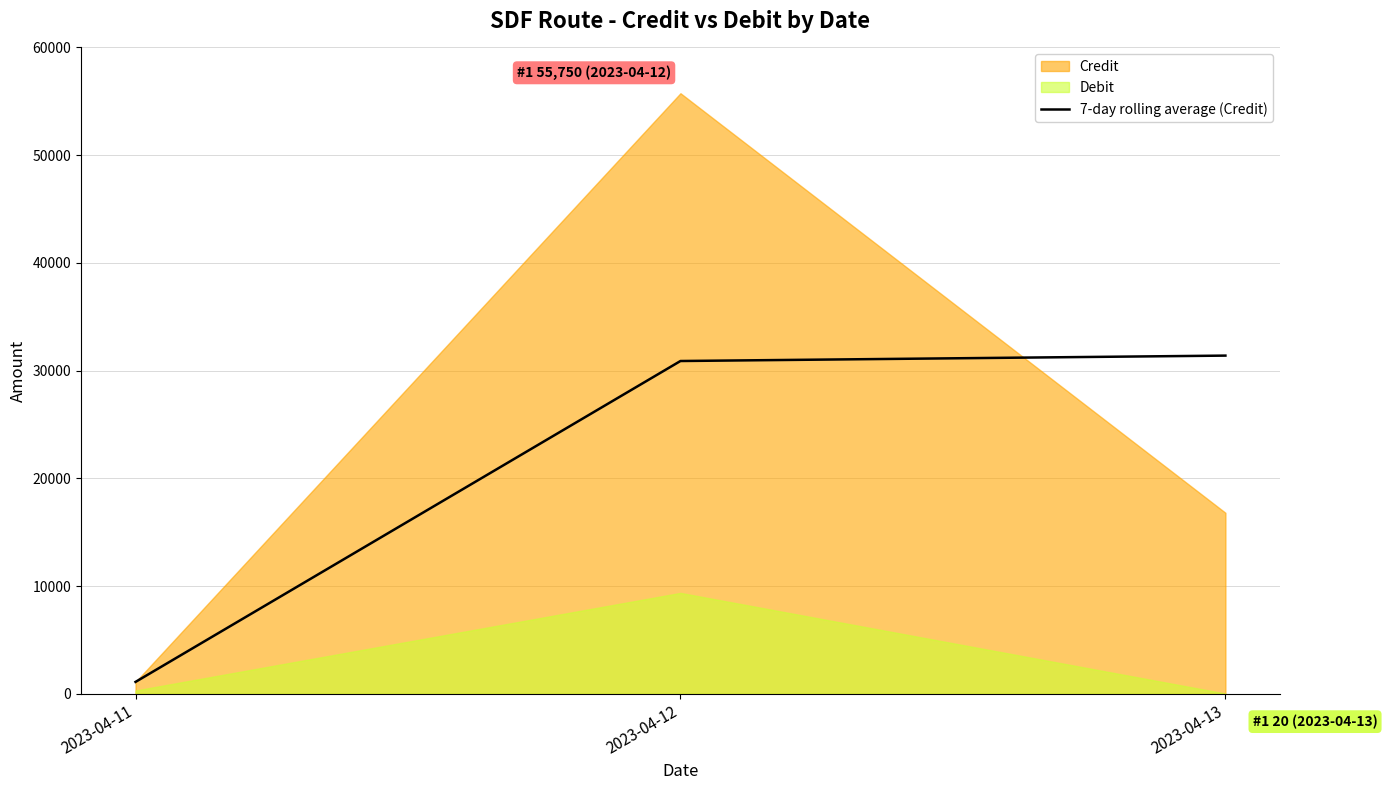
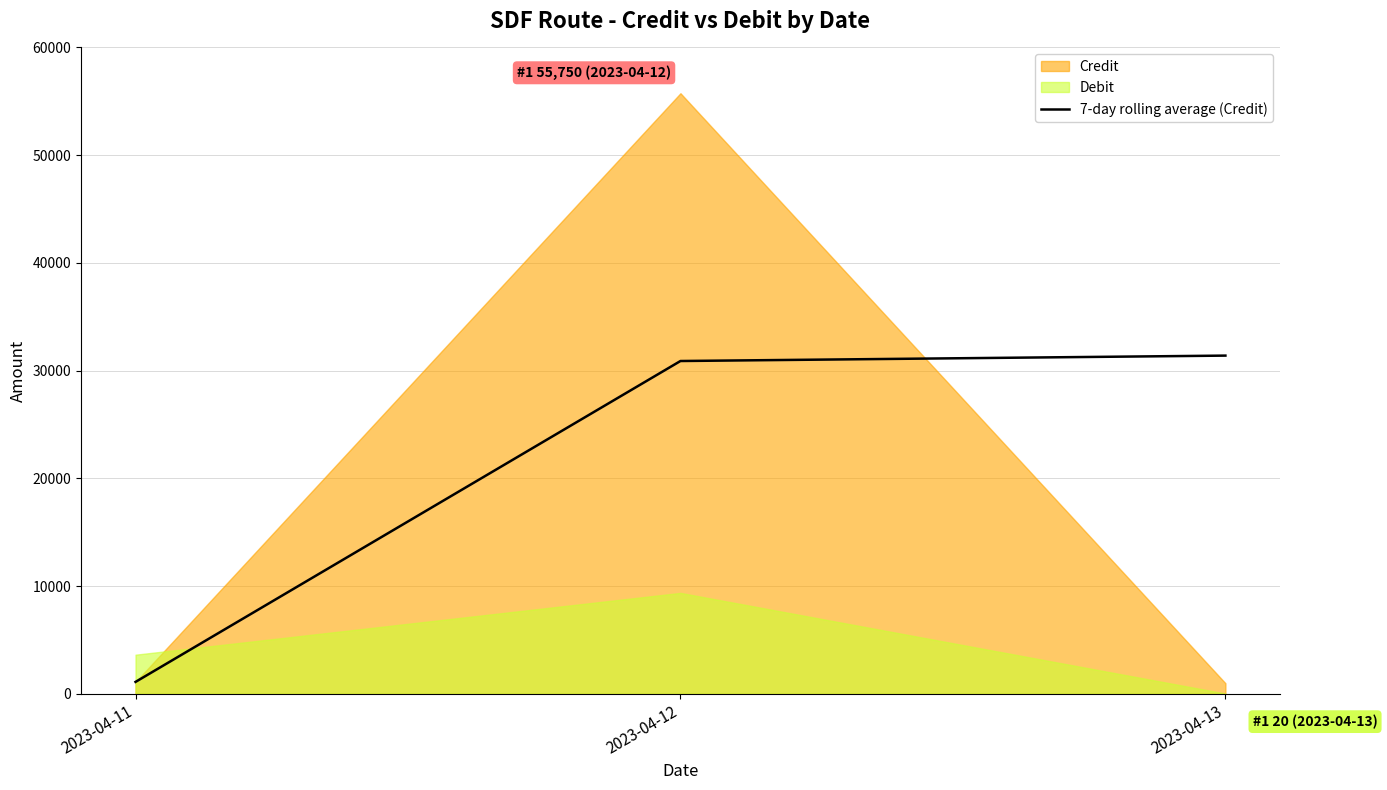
Debit, 2023-04-11: 300 -> 3600
Credit, 2023-04-13: 16800 -> 1000
